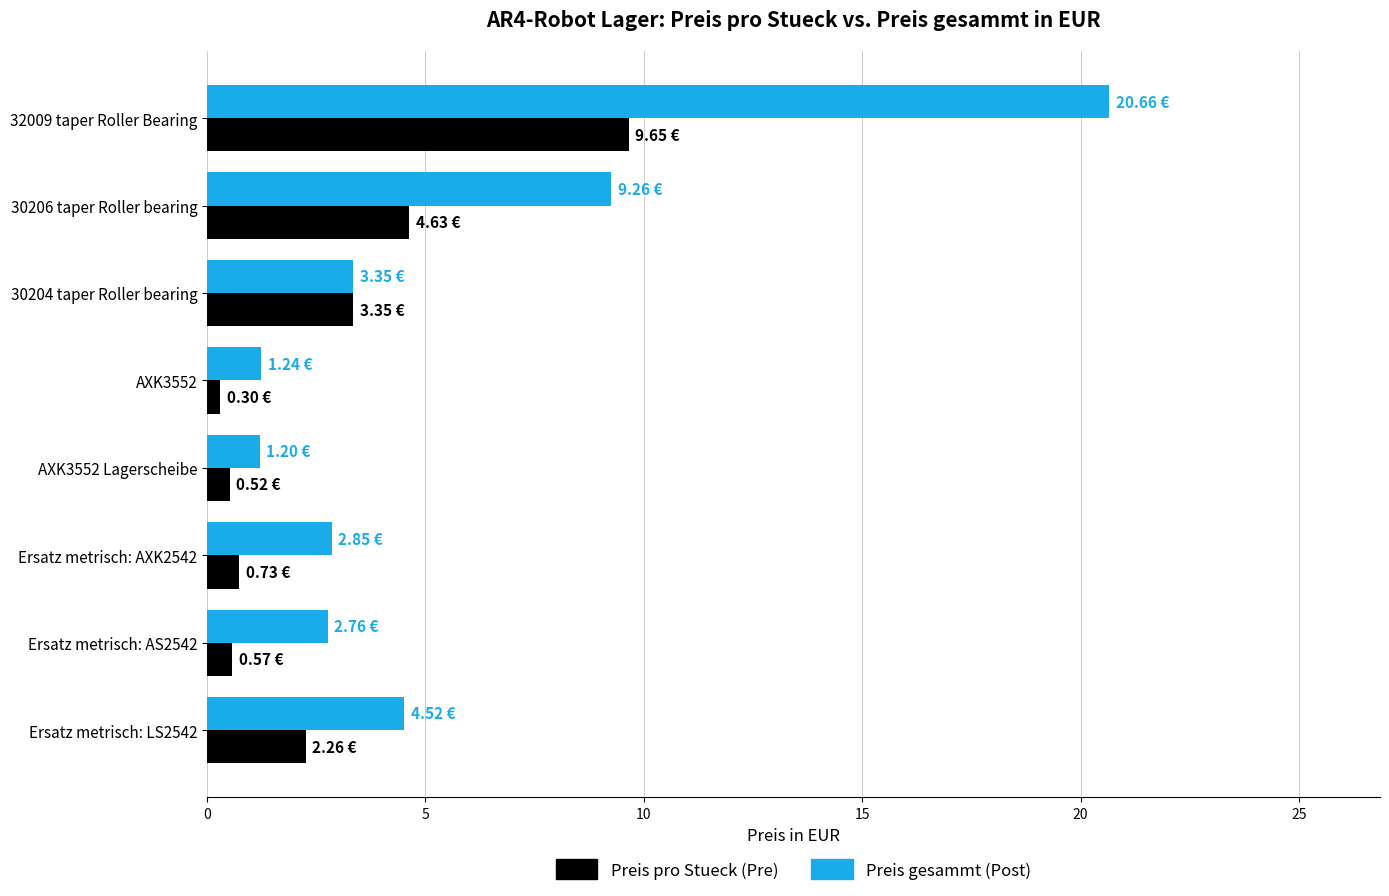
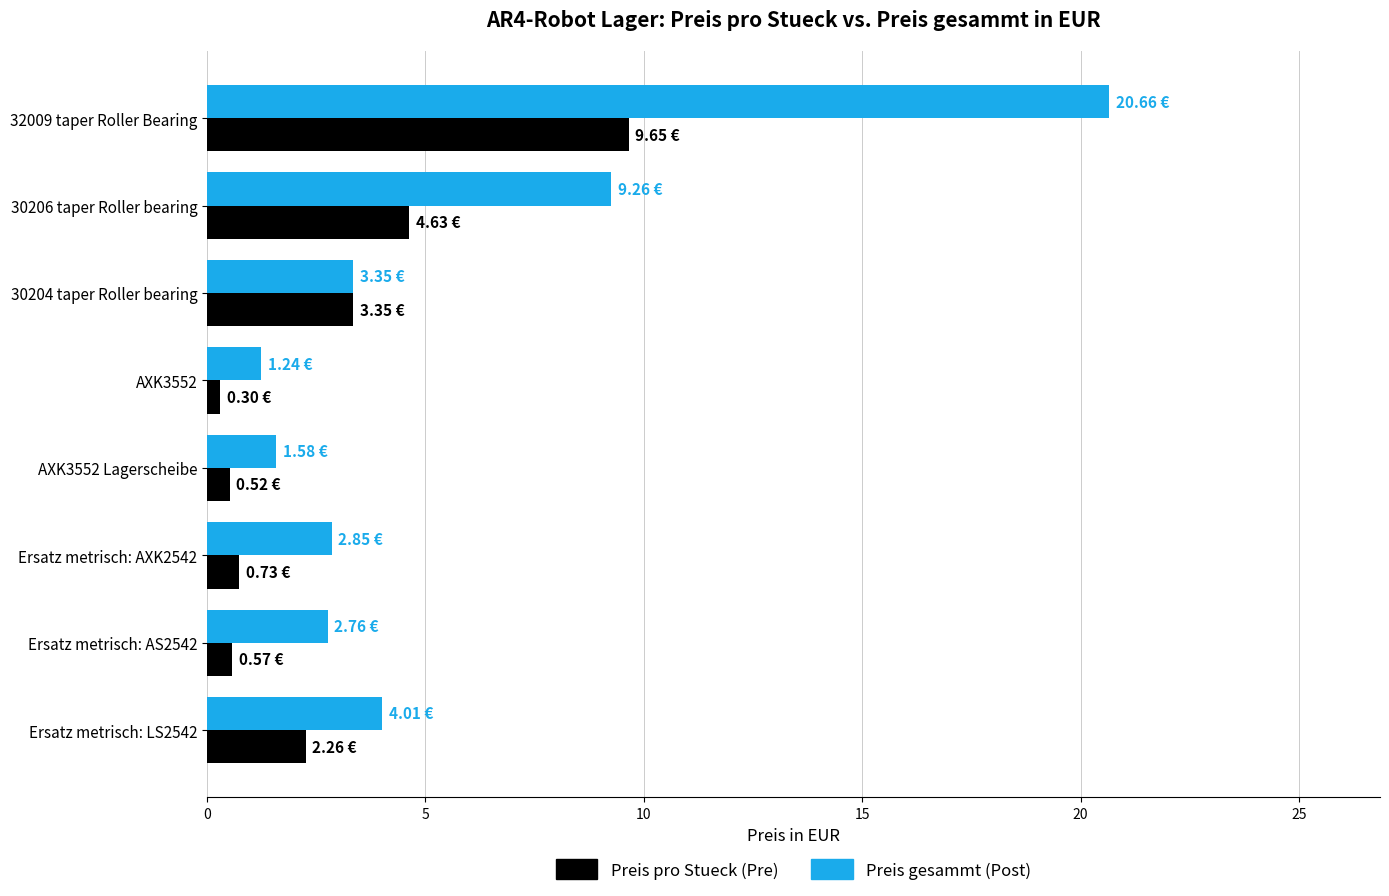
Preis gesammt (Post), AXK3552 Lagerscheibe: 1.20 -> 1.58
Preis gesammt (Post), Ersatz metrisch: LS2542: 4.52 -> 4.01
